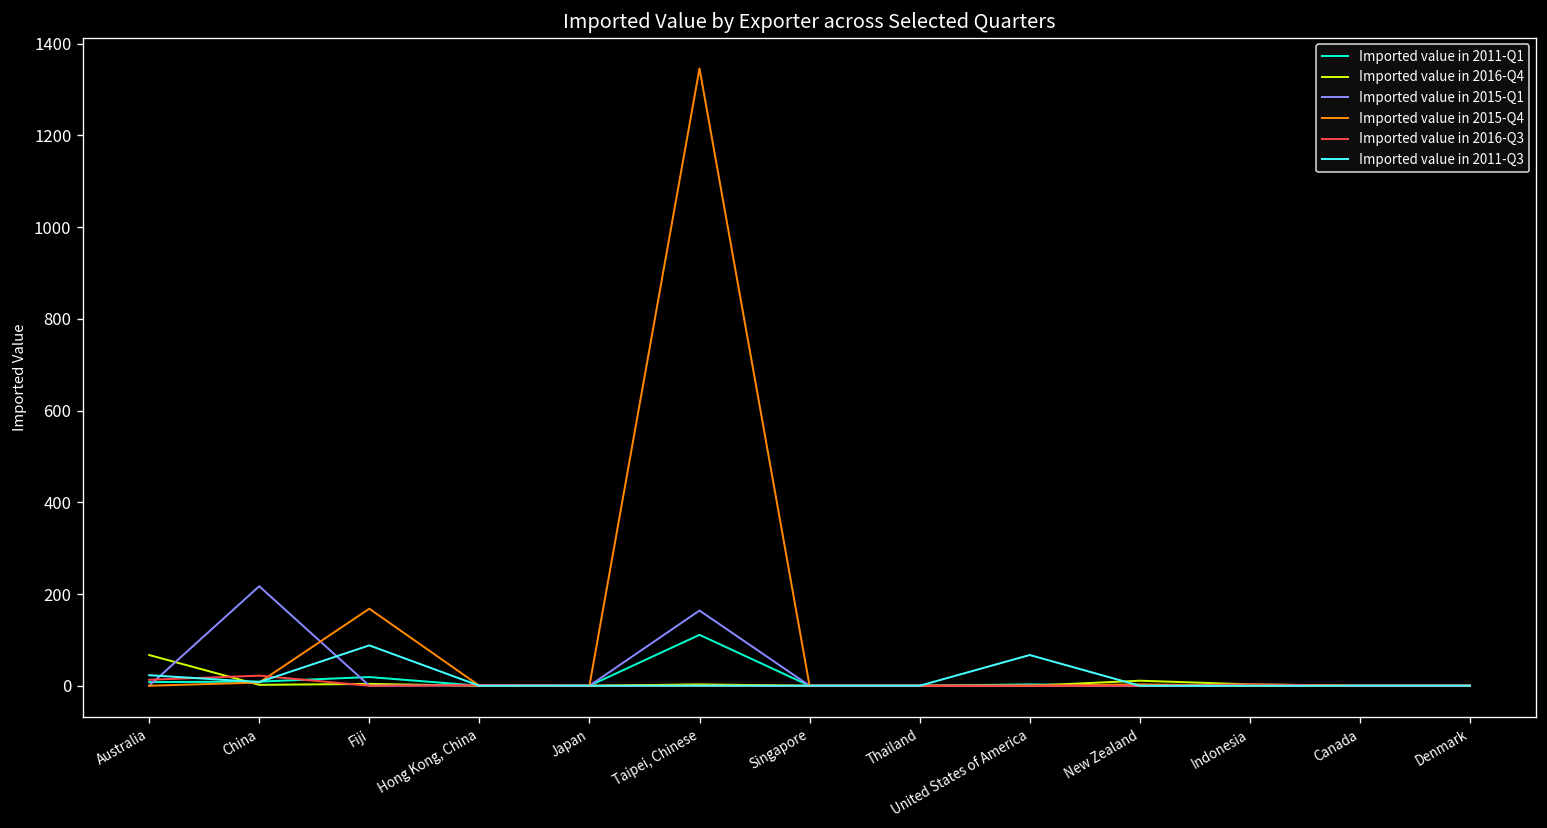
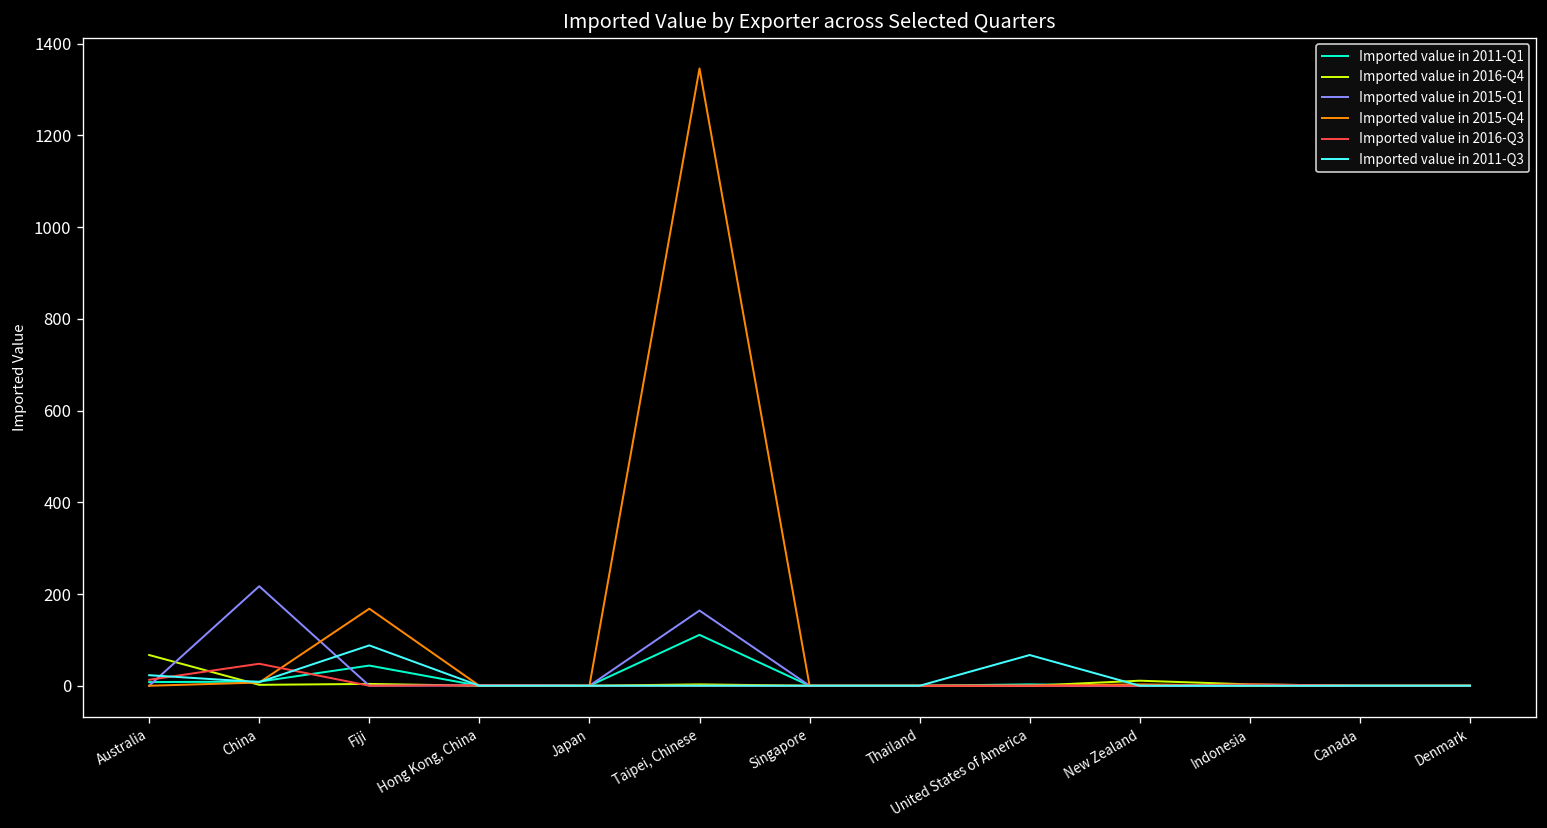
Imported value in 2016-Q3, China: 20 -> 50
Imported value in 2011-Q1, Fiji: 20 -> 40
